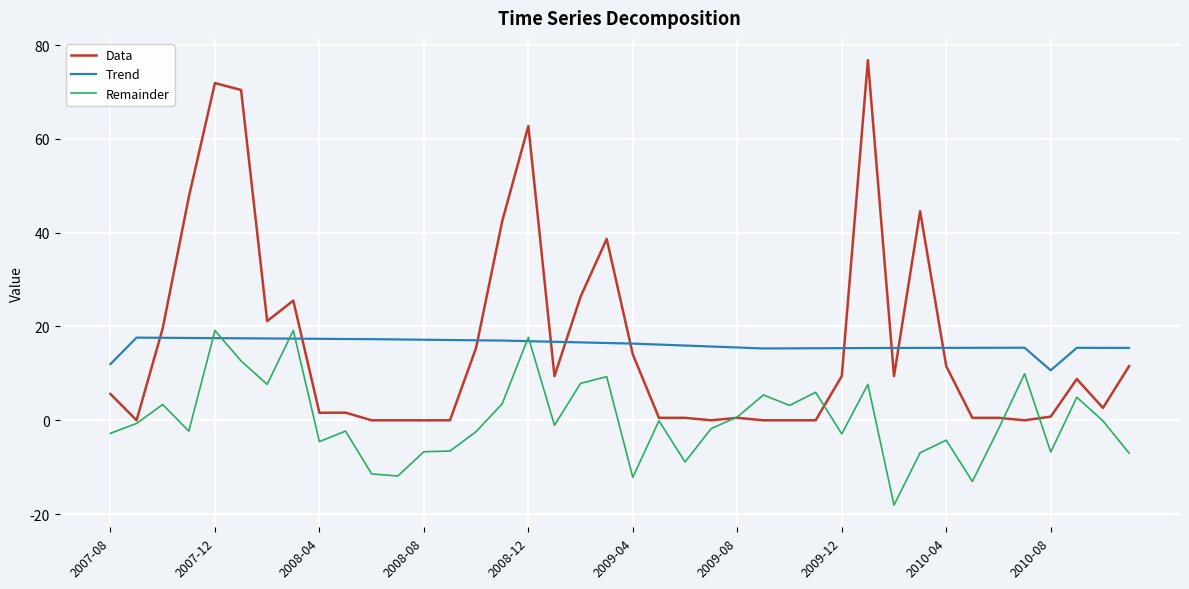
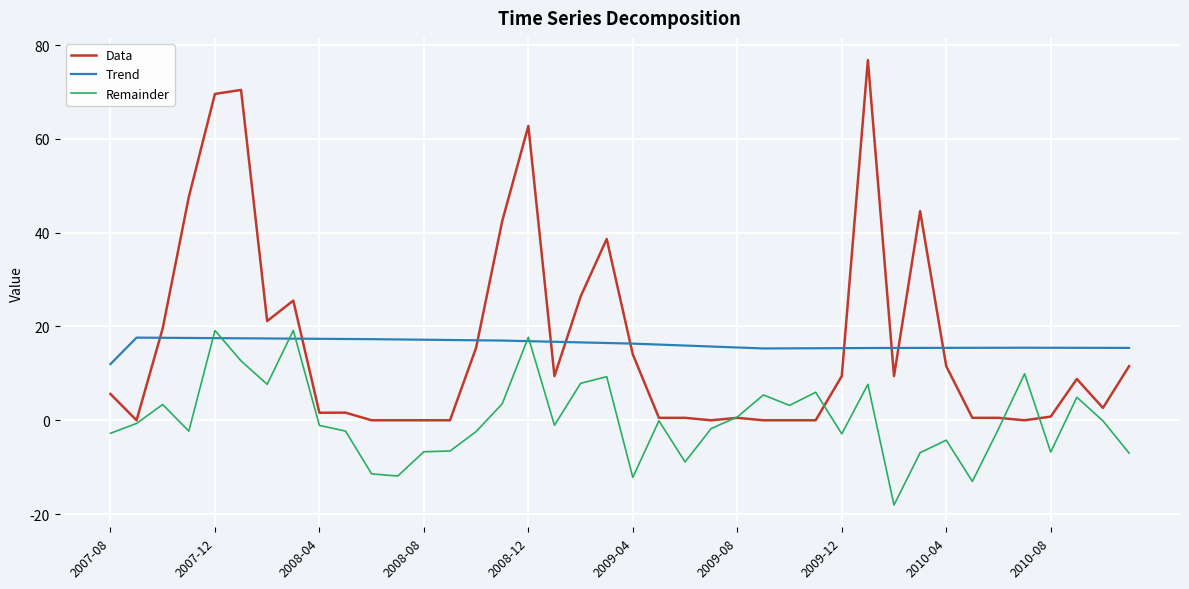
Data, 2007-12: 72 -> 70
Remainder, 2008-04: -5 -> -1
Trend, 2010-08: 11 -> 15
